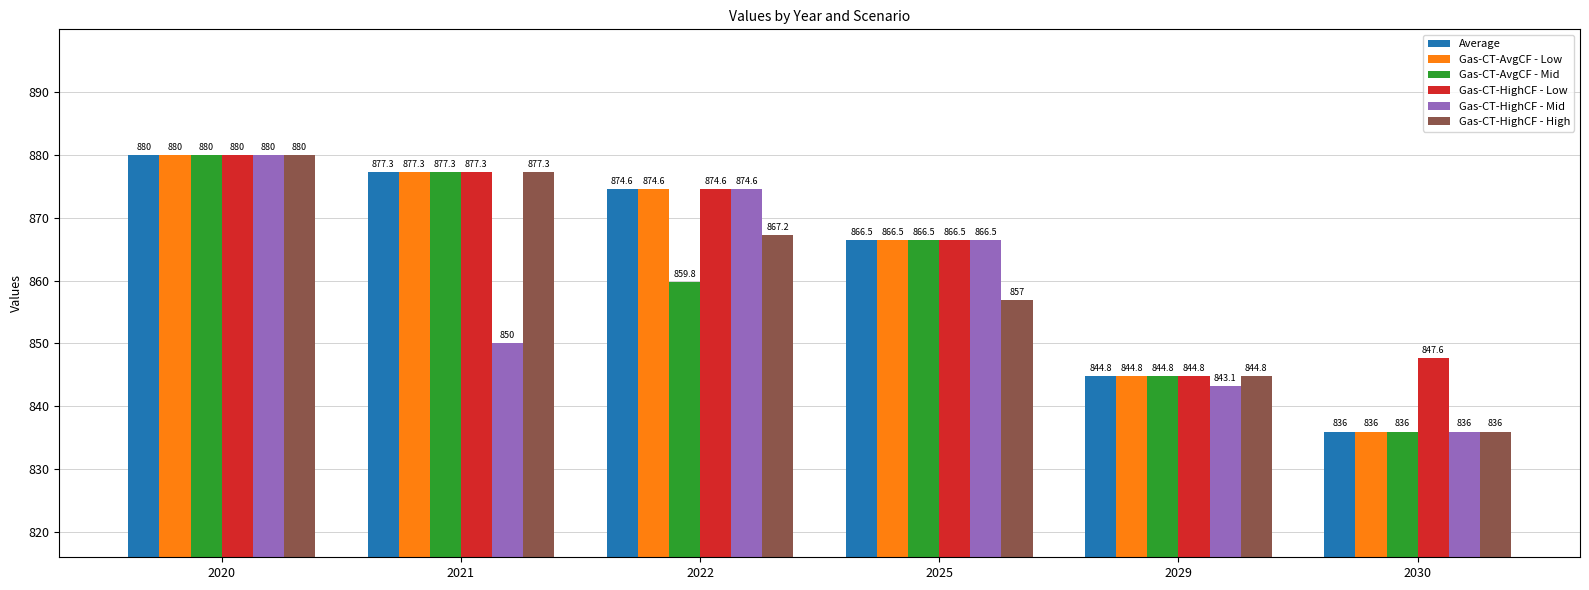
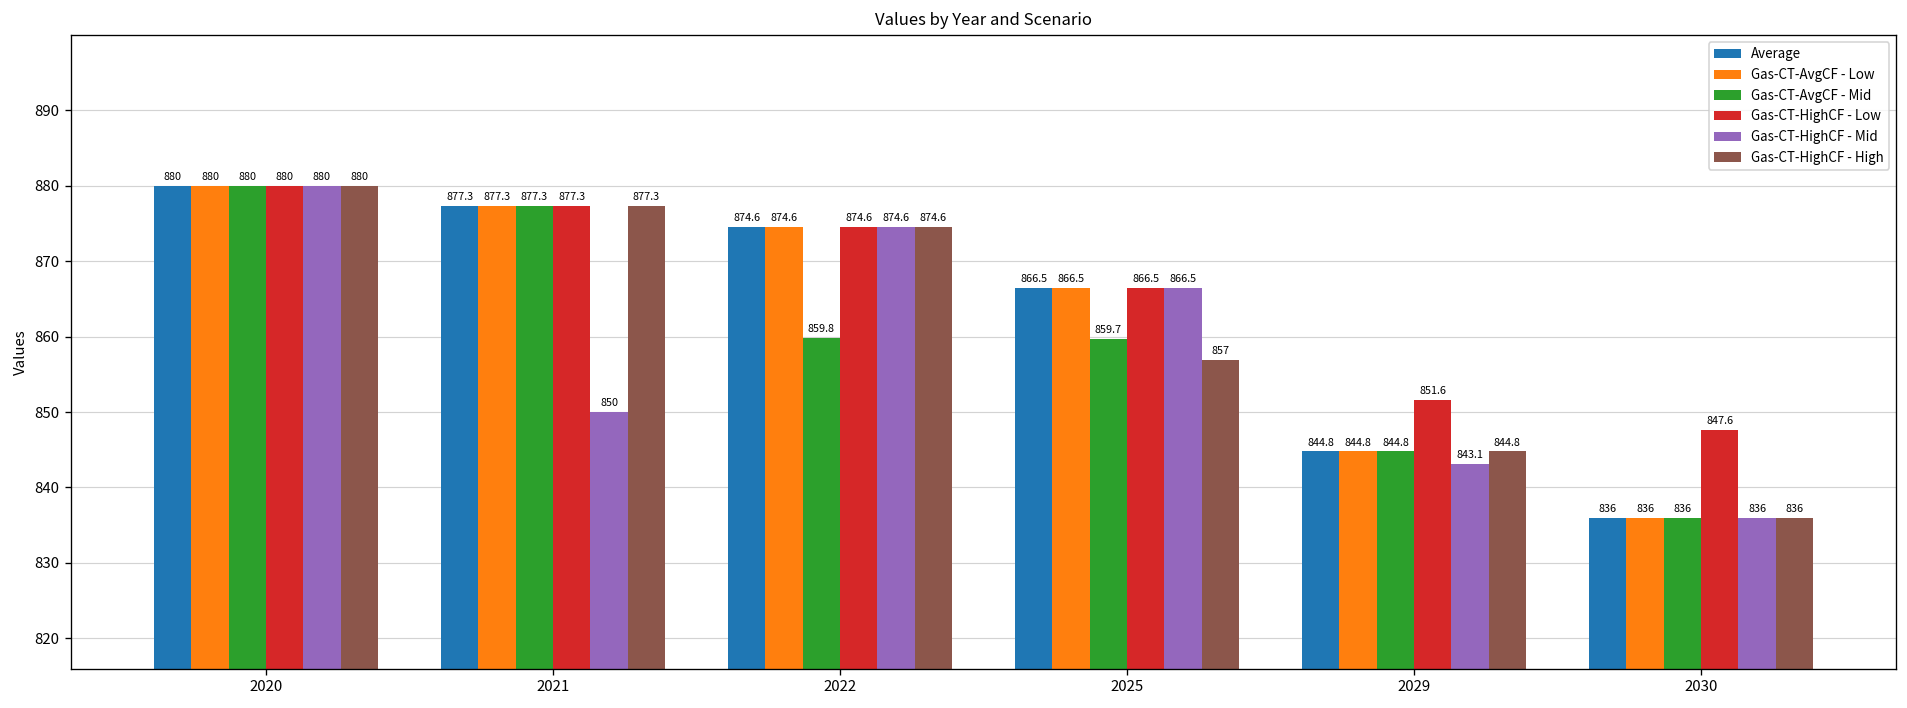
Gas-CT-HighCF - High, 2022: 867.2 -> 874.6
Gas-CT-AvgCF - Mid, 2025: 866.5 -> 859.7
Gas-CT-HighCF - Low, 2029: 844.8 -> 851.6
